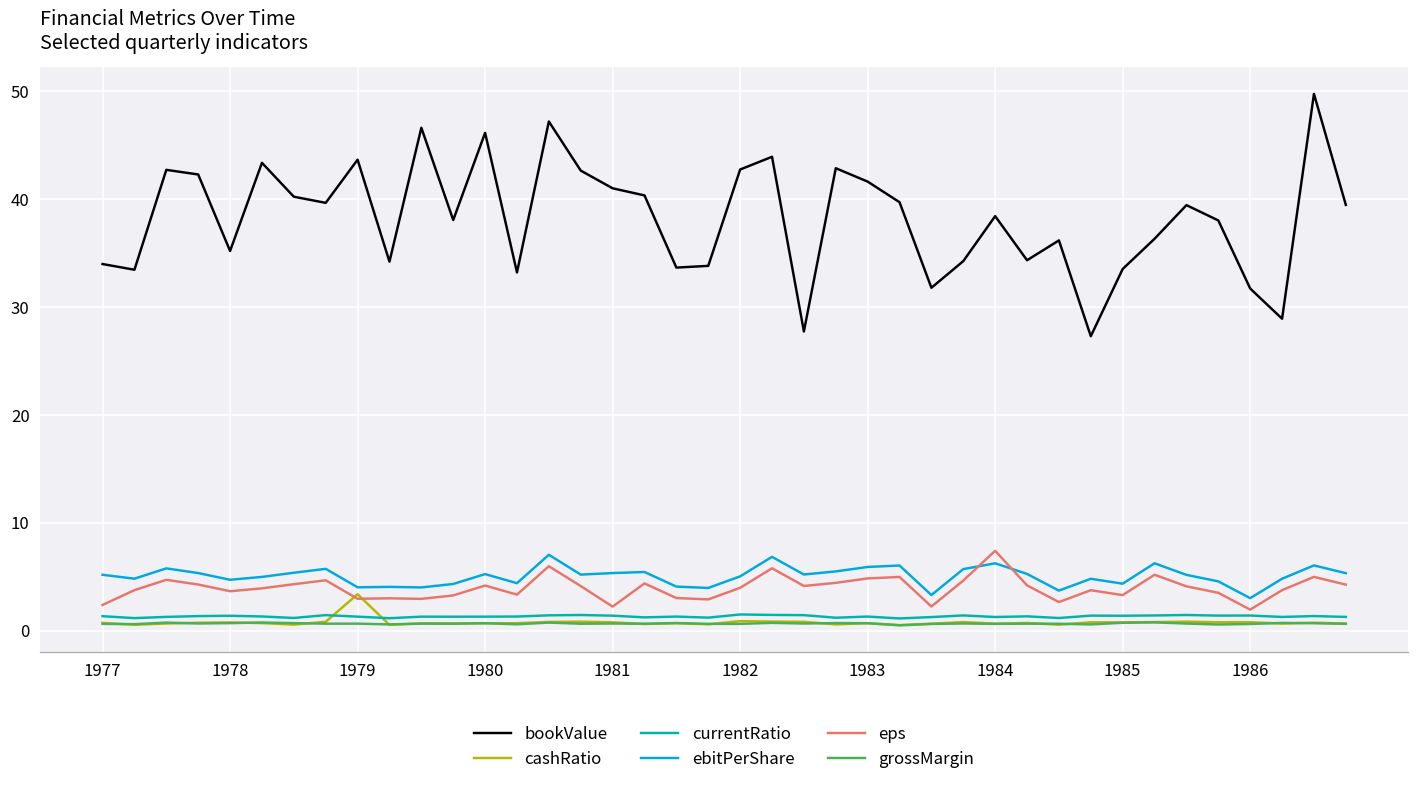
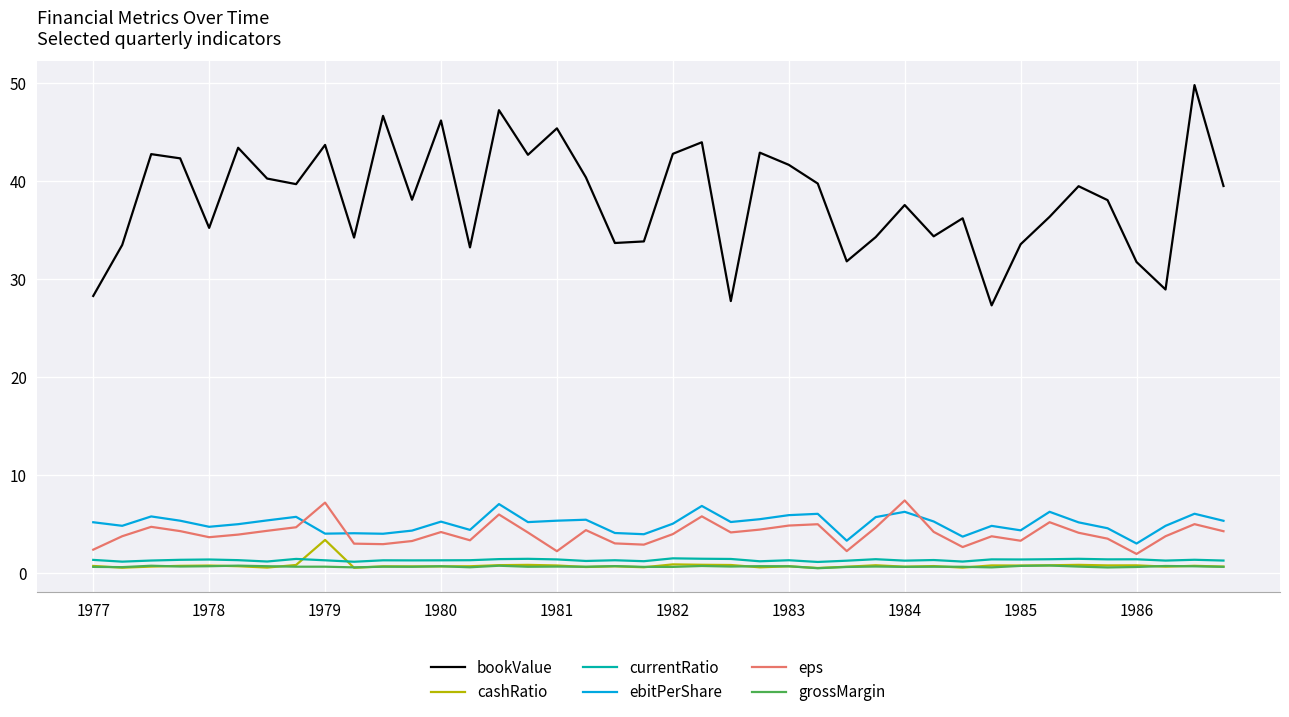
bookValue, 1977: 34 -> 28
eps, 1979: 3 -> 7
bookValue, 1981: 41 -> 45
bookValue, 1984: 38.4 -> 37.5
